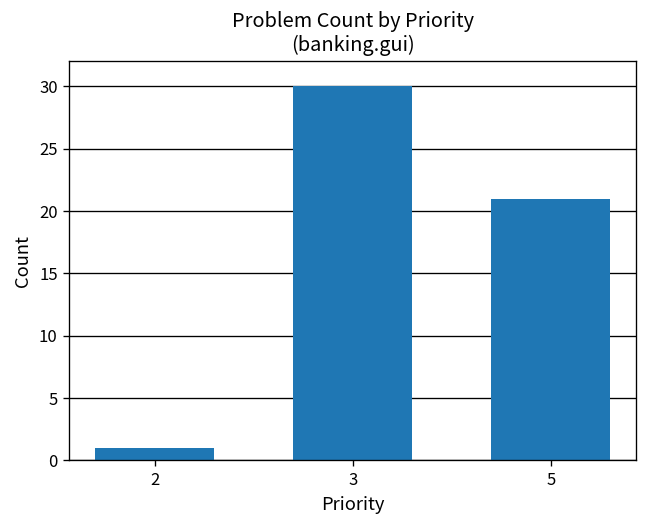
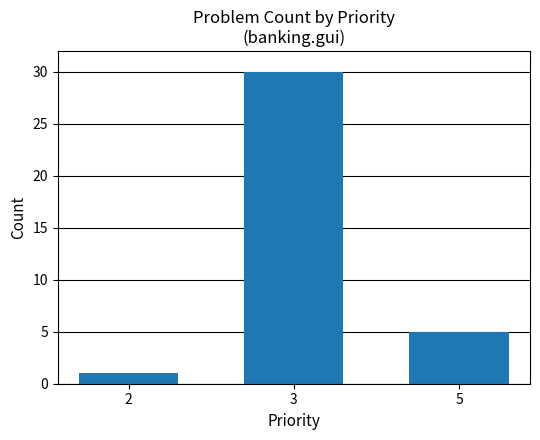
5: 21 -> 5
